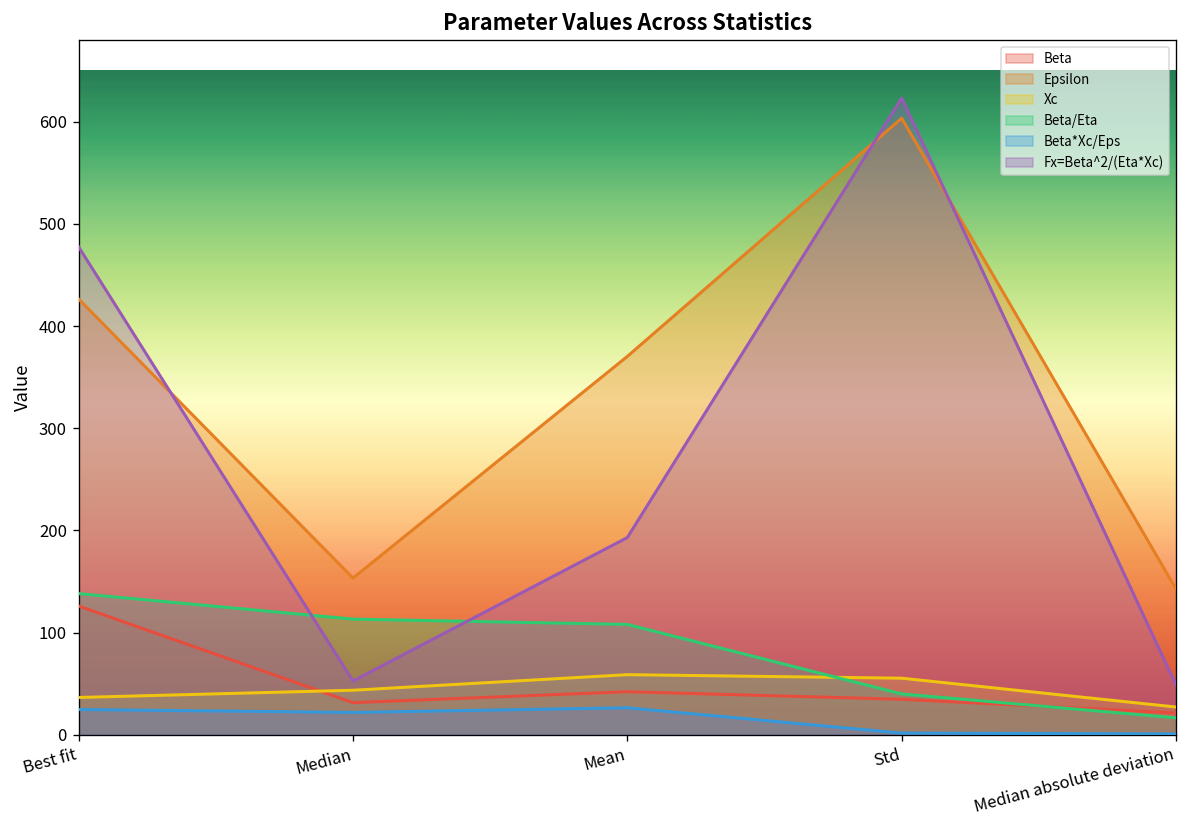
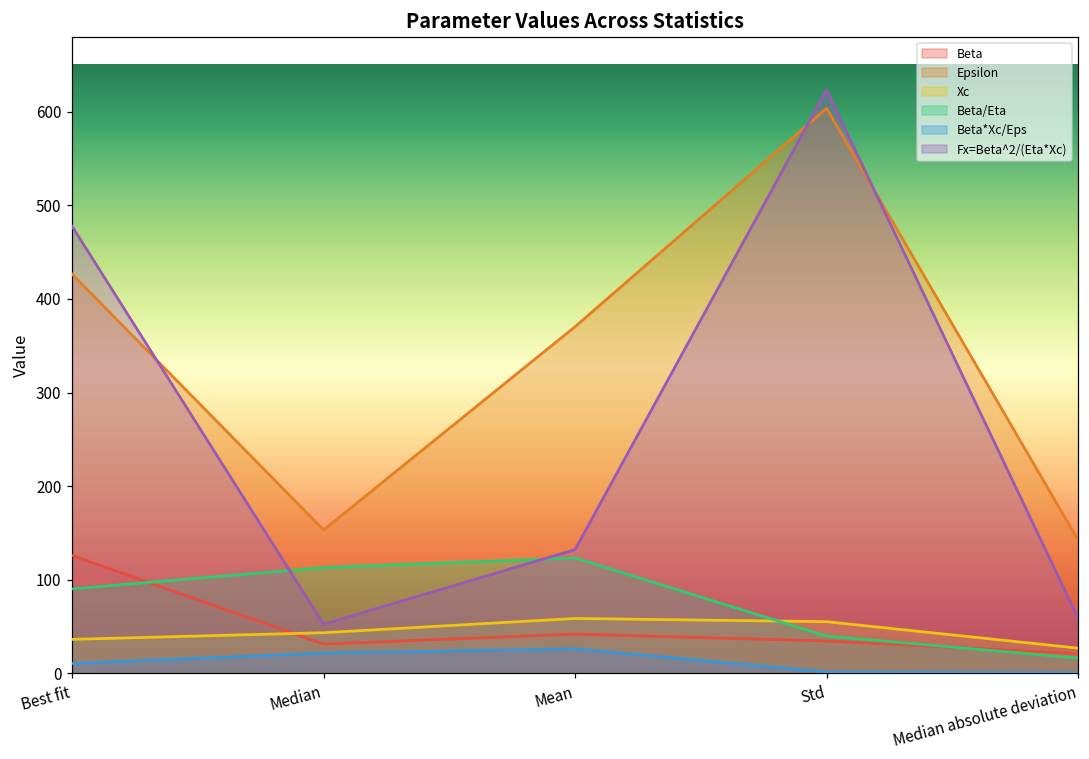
Beta/Eta, Best fit: 140 -> 90
Beta*Xc/Eps, Best fit: 20 -> 10
Beta/Eta, Mean: 110 -> 120
Fx=Beta^2/(Eta*Xc), Mean: 190 -> 130
Fx=Beta^2/(Eta*Xc), Median absolute deviation: 50 -> 60
